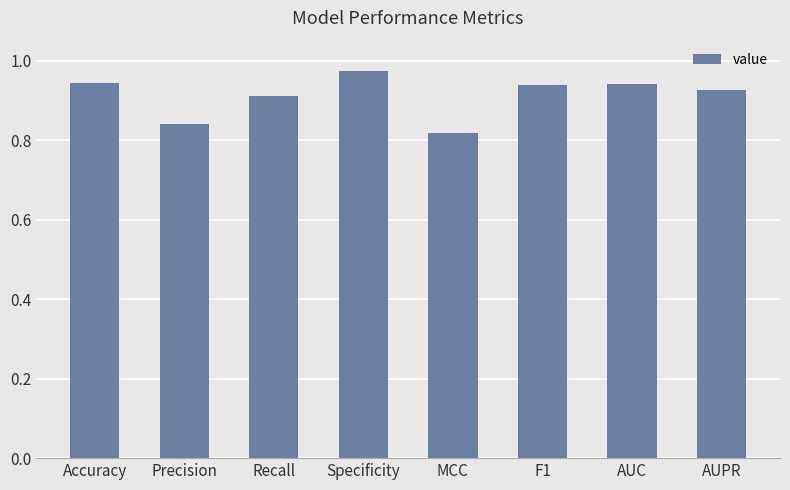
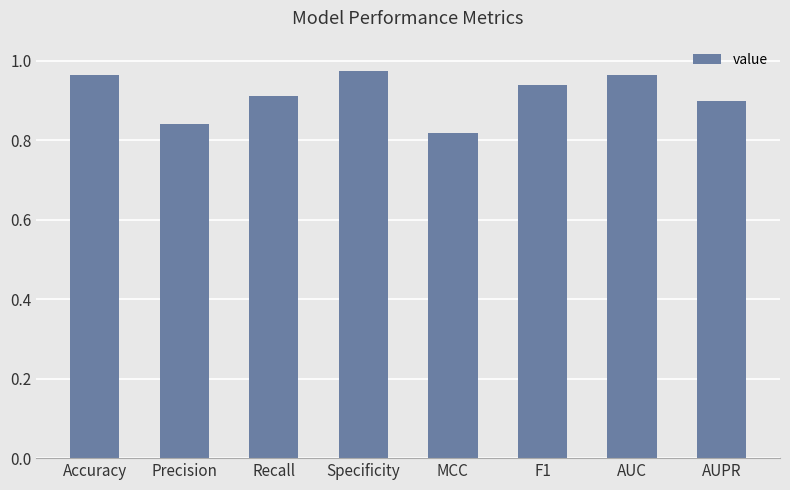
Accuracy: 0.94 -> 0.96
AUC: 0.94 -> 0.96
AUPR: 0.93 -> 0.90
